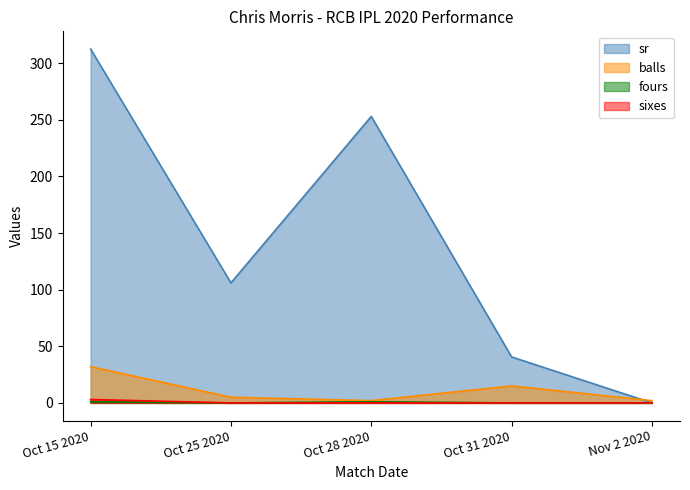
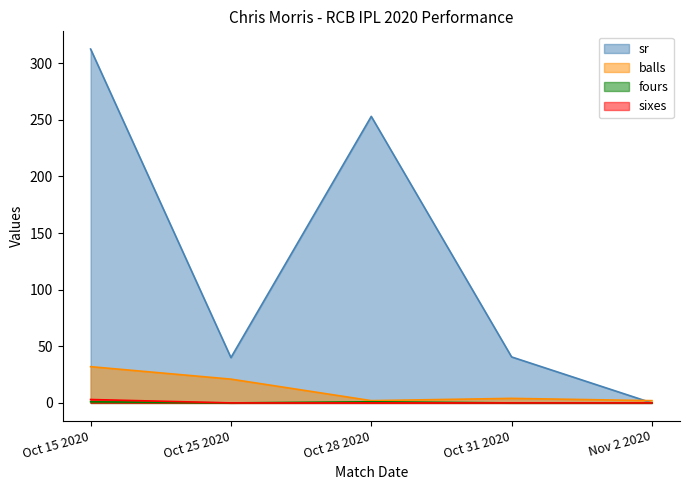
sr, Oct 25 2020: 106 -> 40
balls, Oct 25 2020: 5 -> 21
balls, Oct 31 2020: 15 -> 4
